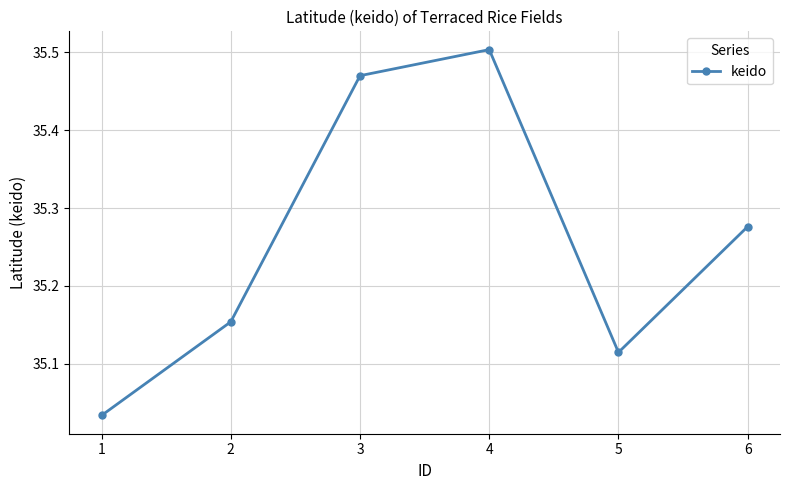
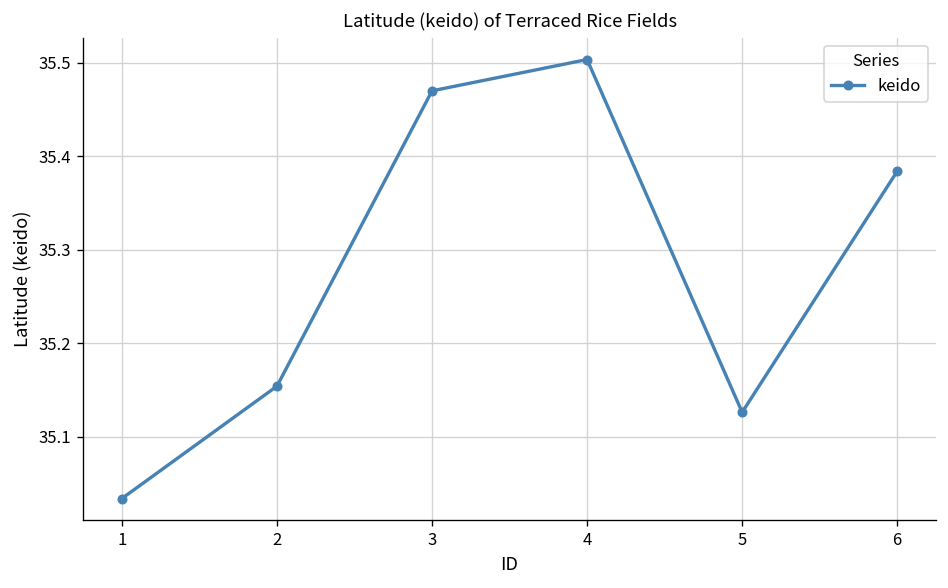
5: 35.11 -> 35.13
6: 35.28 -> 35.38
